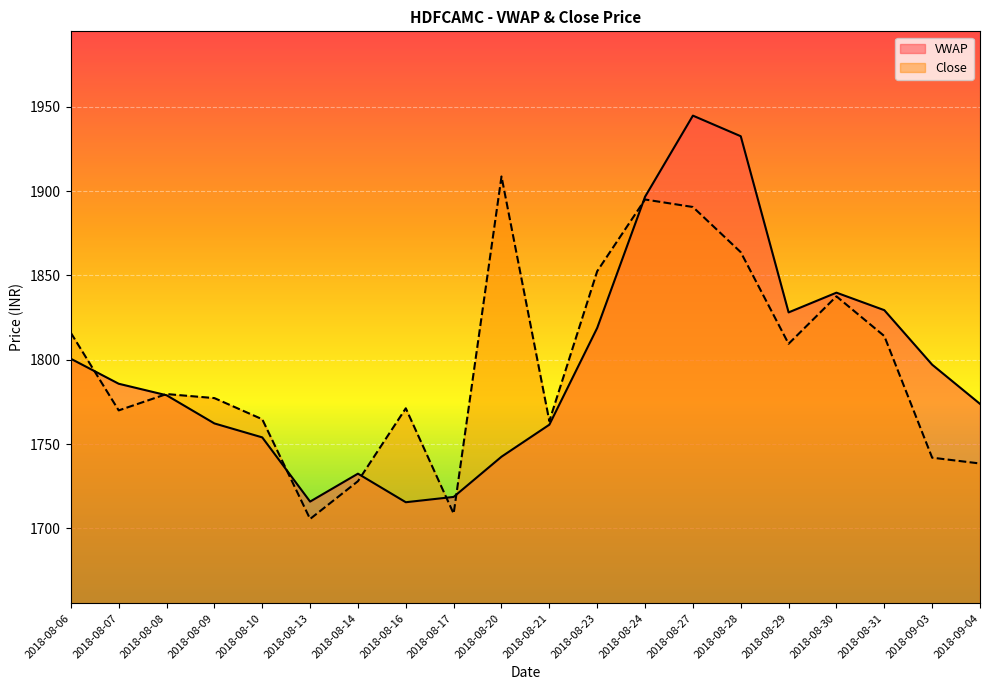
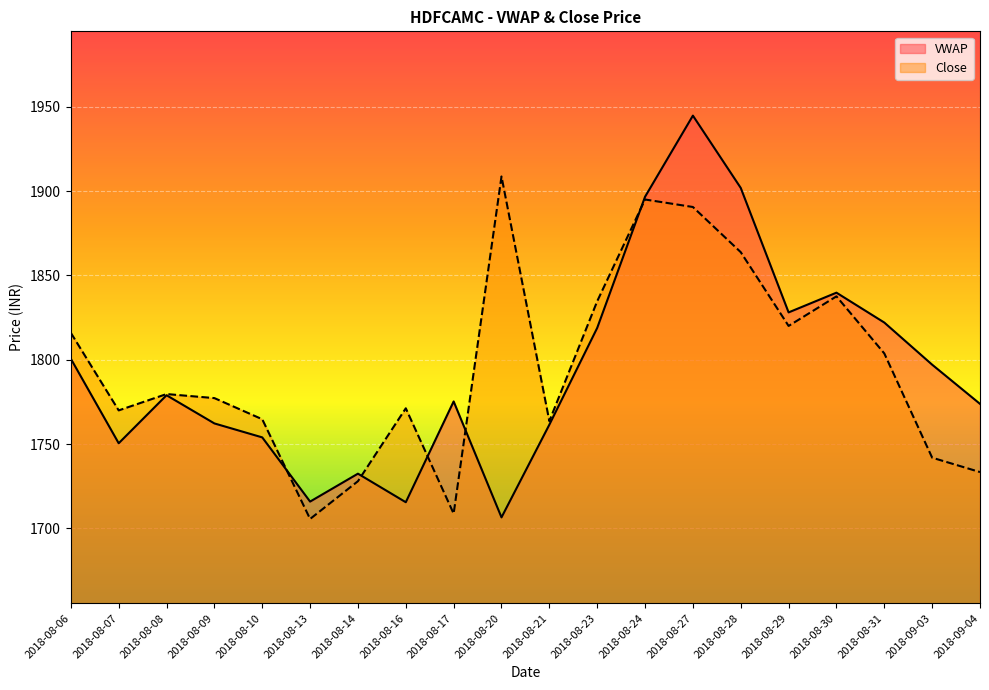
VWAP, 2018-08-07: 1786 -> 1750
VWAP, 2018-08-17: 1719 -> 1775
VWAP, 2018-08-20: 1742 -> 1706
Close, 2018-08-23: 1853 -> 1835
VWAP, 2018-08-28: 1933 -> 1902
Close, 2018-08-29: 1809 -> 1820
VWAP, 2018-08-31: 1829 -> 1822
Close, 2018-08-31: 1814 -> 1804
Close, 2018-09-04: 1738 -> 1733
